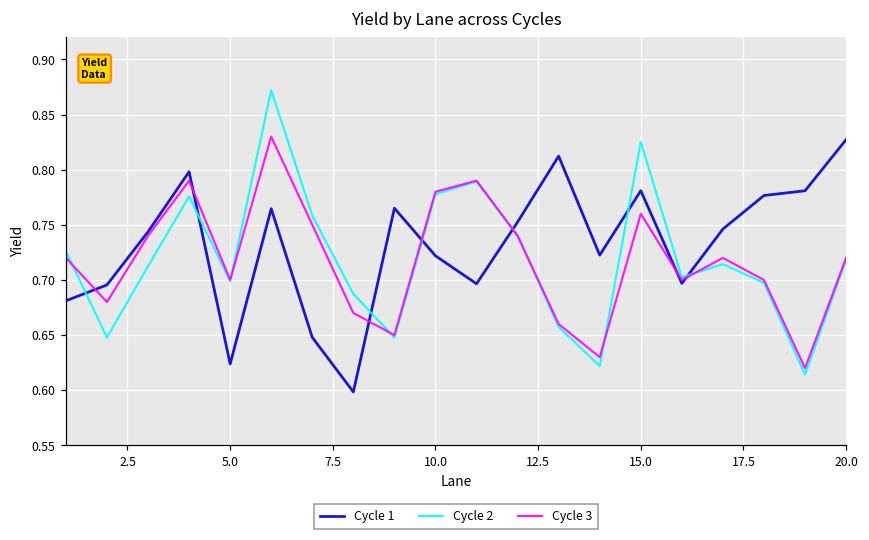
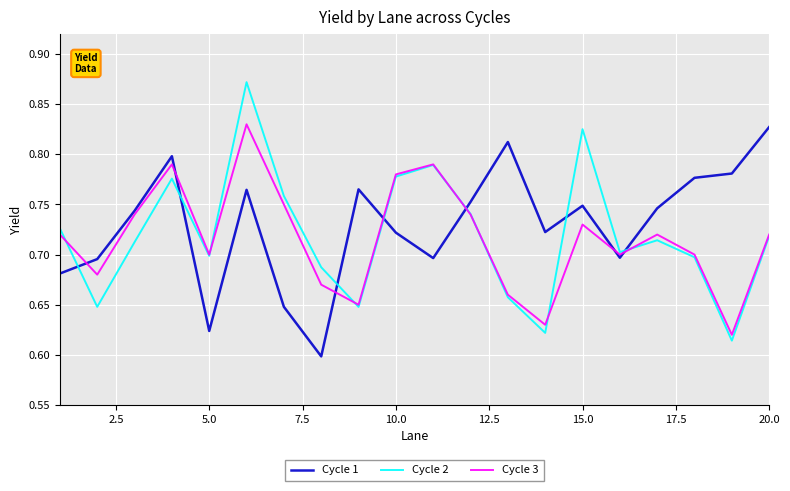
Cycle 1, 15.0: 0.781 -> 0.749
Cycle 3, 15.0: 0.76 -> 0.73
